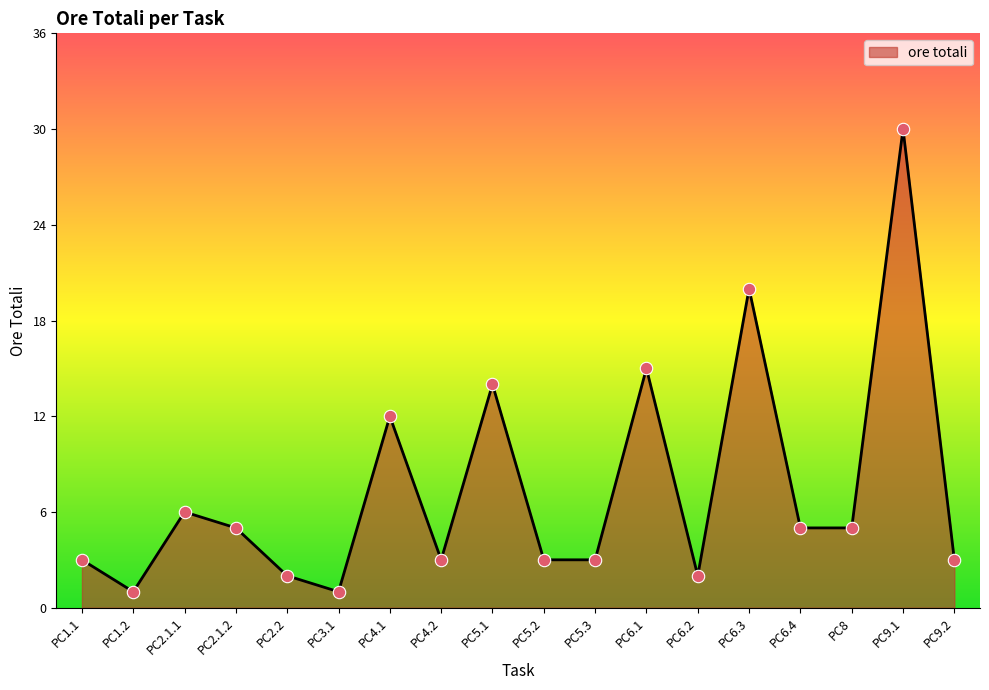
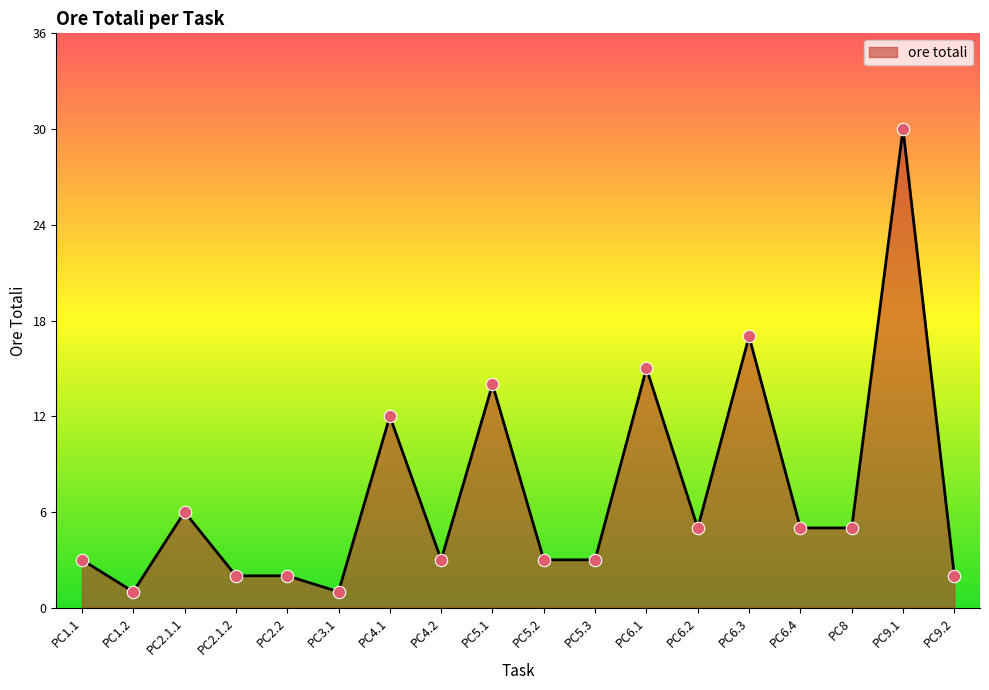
PC2.1.2: 5 -> 2
PC6.2: 2 -> 5
PC6.3: 20 -> 17
PC9.2: 3 -> 2
